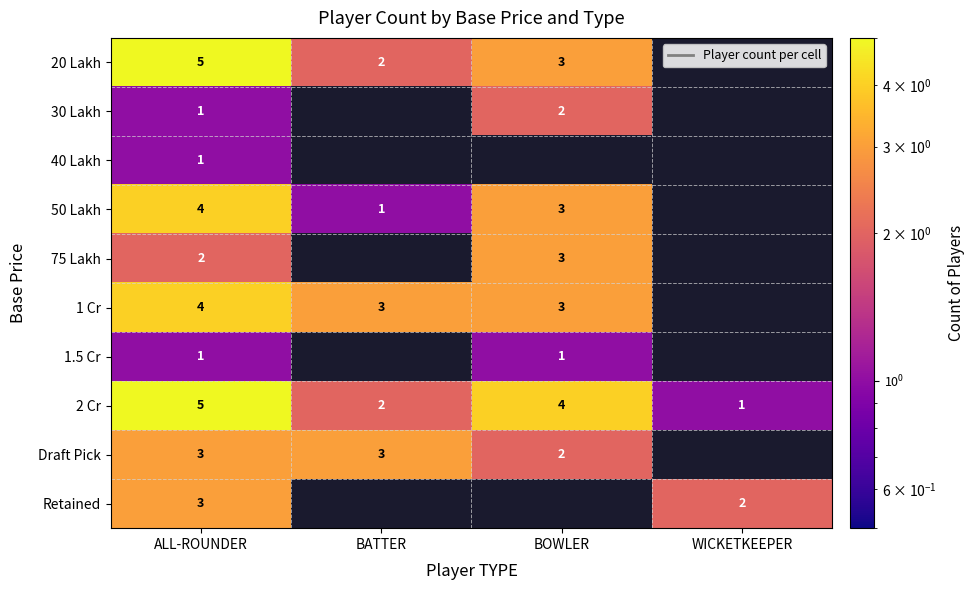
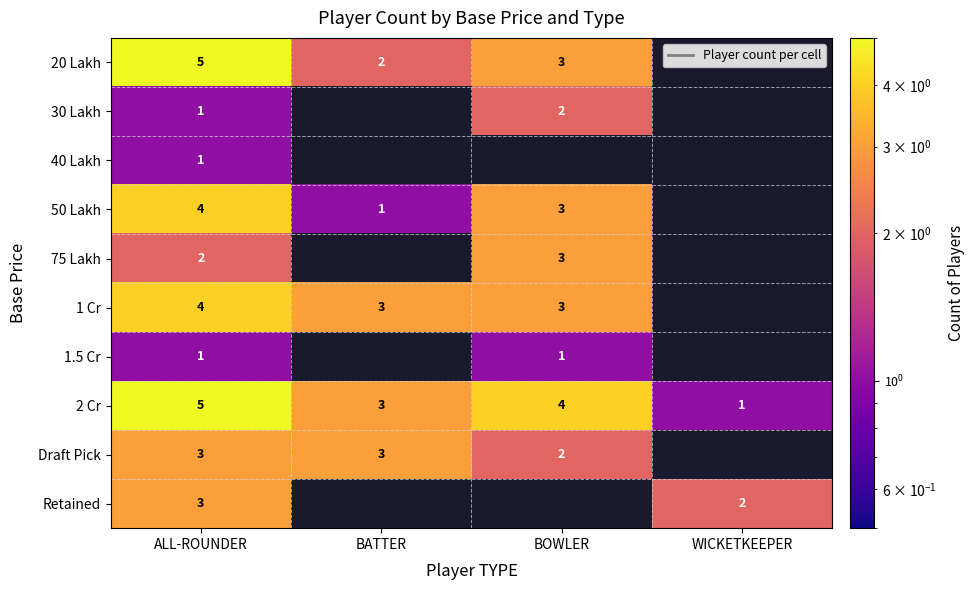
2 Cr, BATTER: 2 -> 3
